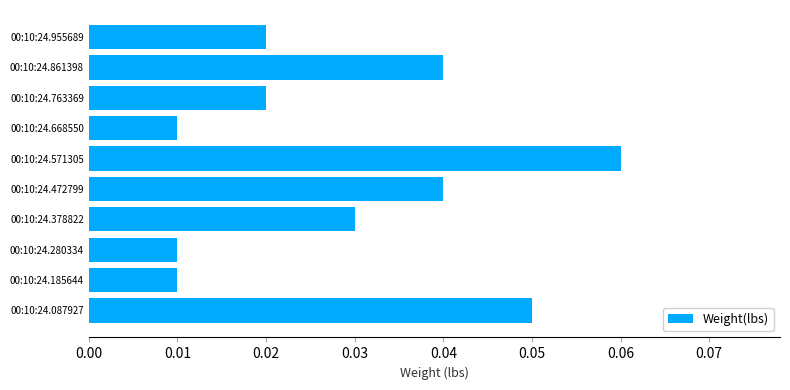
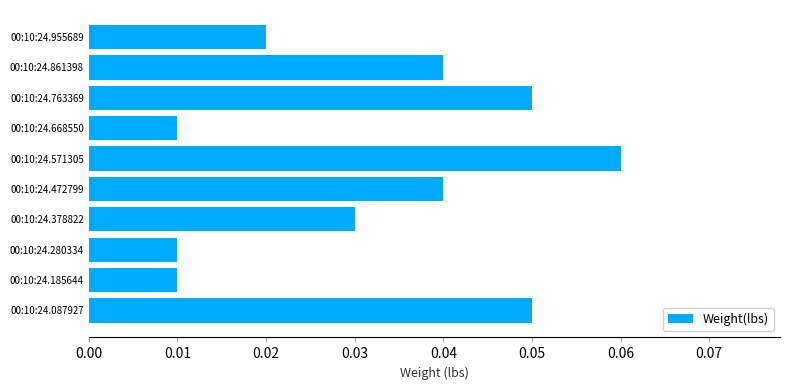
00:10:24.763369: 0.02 -> 0.05
